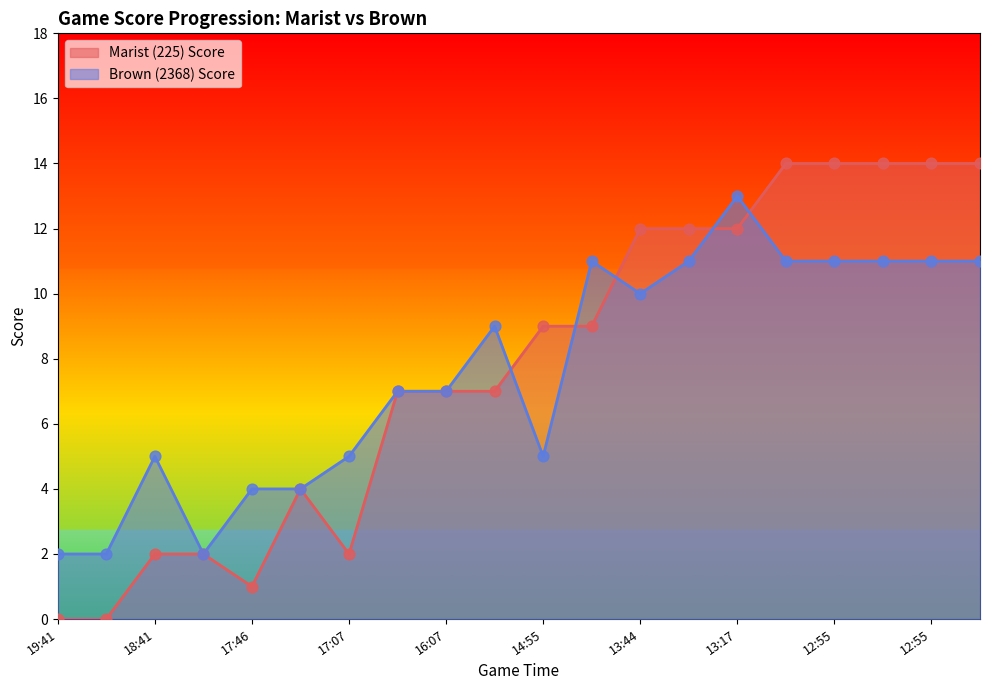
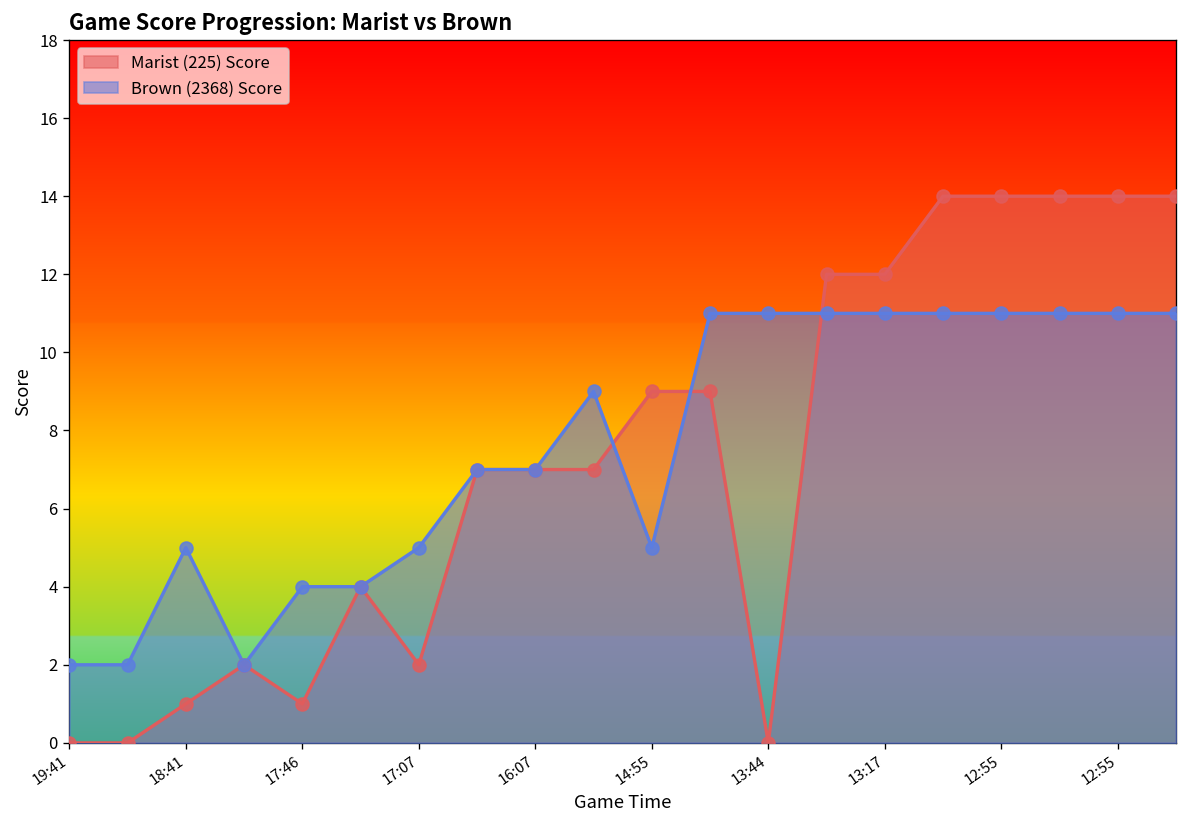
Marist (225) Score, 18:41: 2 -> 1
Marist (225) Score, 13:44: 12 -> 0
Brown (2368) Score, 13:44: 10 -> 11
Brown (2368) Score, 13:17: 13 -> 11
